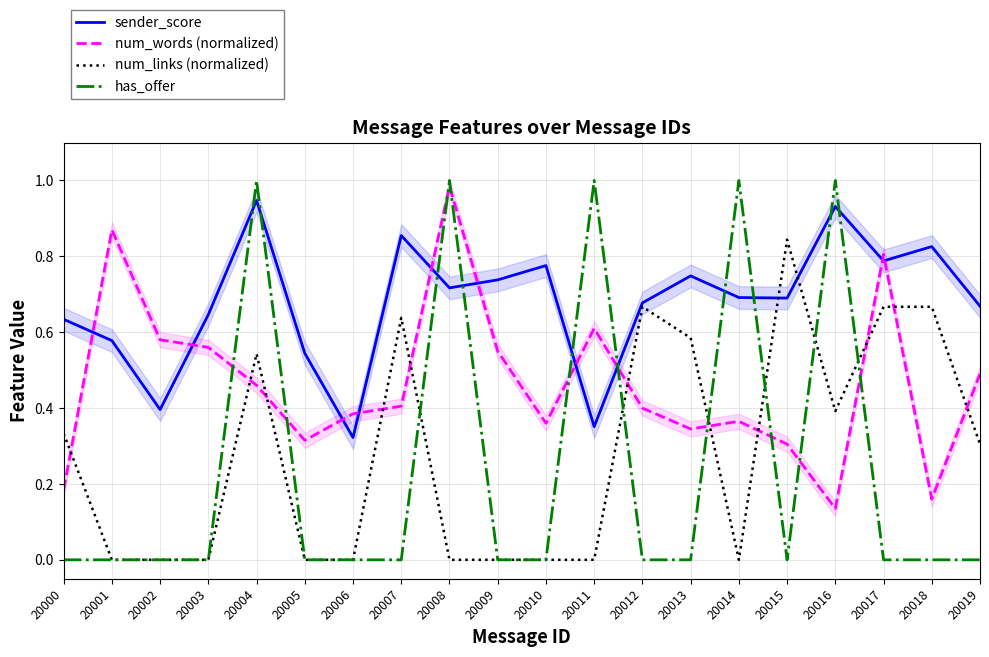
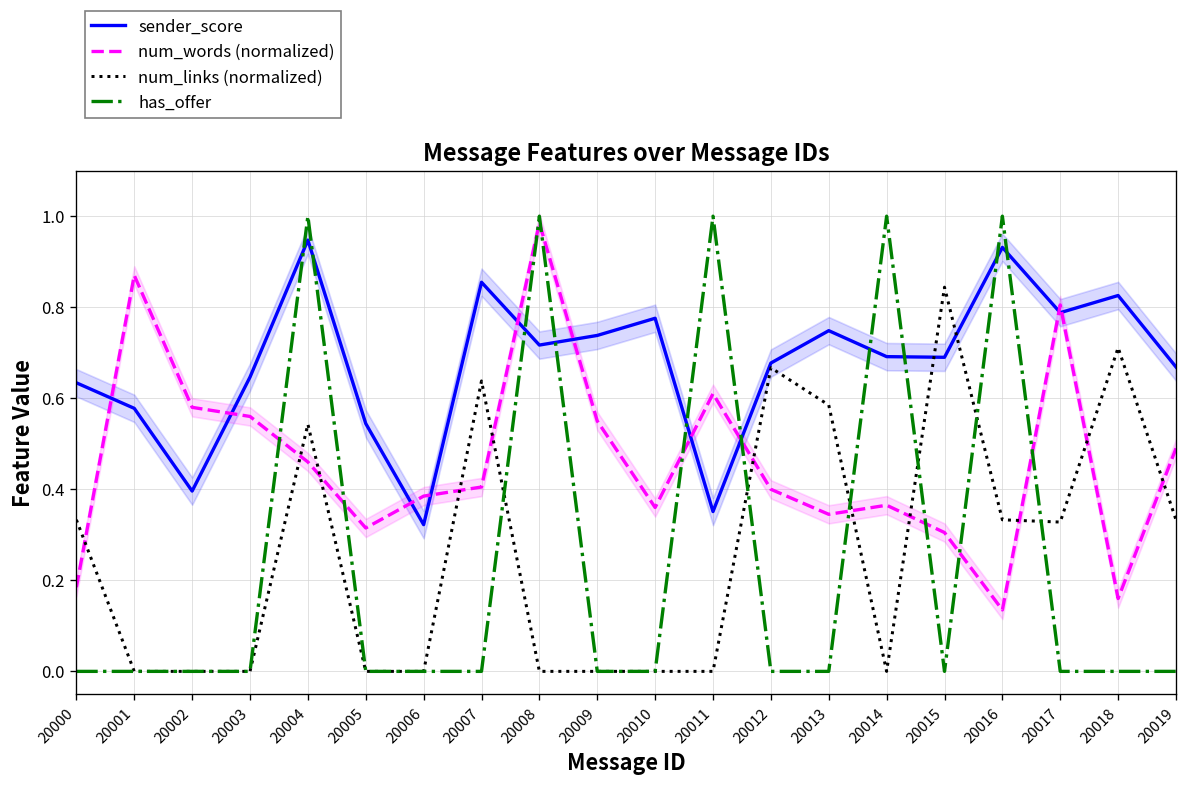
num_links (normalized), 20016: 0.39 -> 0.33
num_links (normalized), 20017: 0.67 -> 0.33
num_links (normalized), 20018: 0.67 -> 0.71
num_links (normalized), 20019: 0.31 -> 0.33
